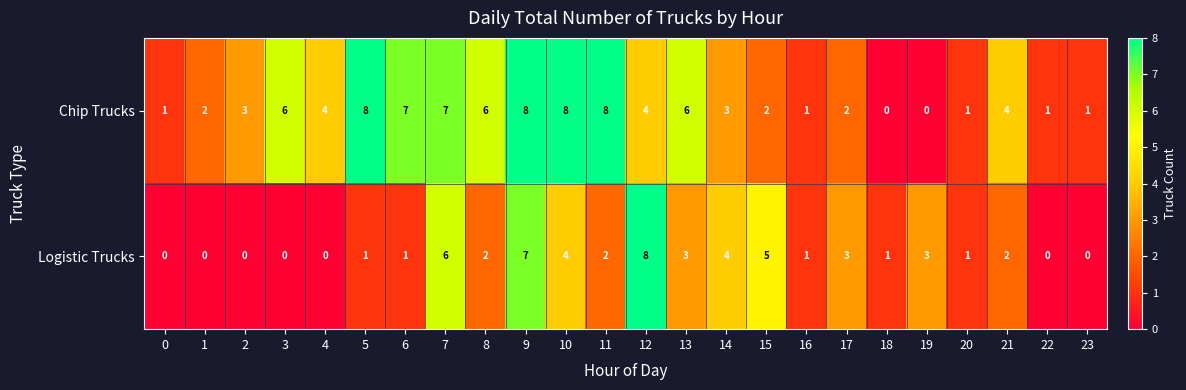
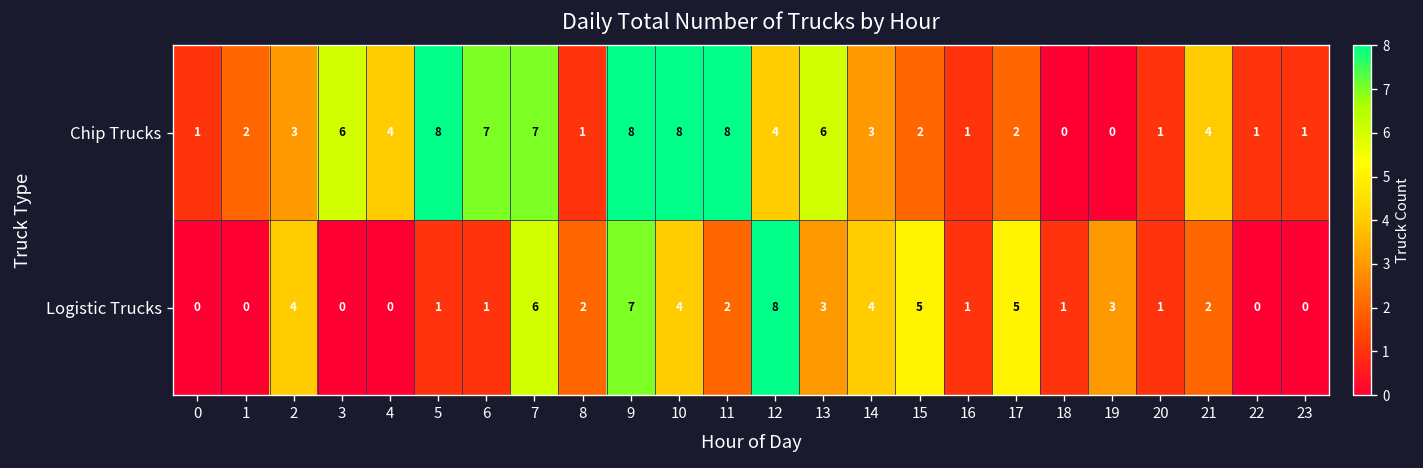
Chip Trucks, 8: 6 -> 1
Logistic Trucks, 2: 0 -> 4
Logistic Trucks, 17: 3 -> 5
